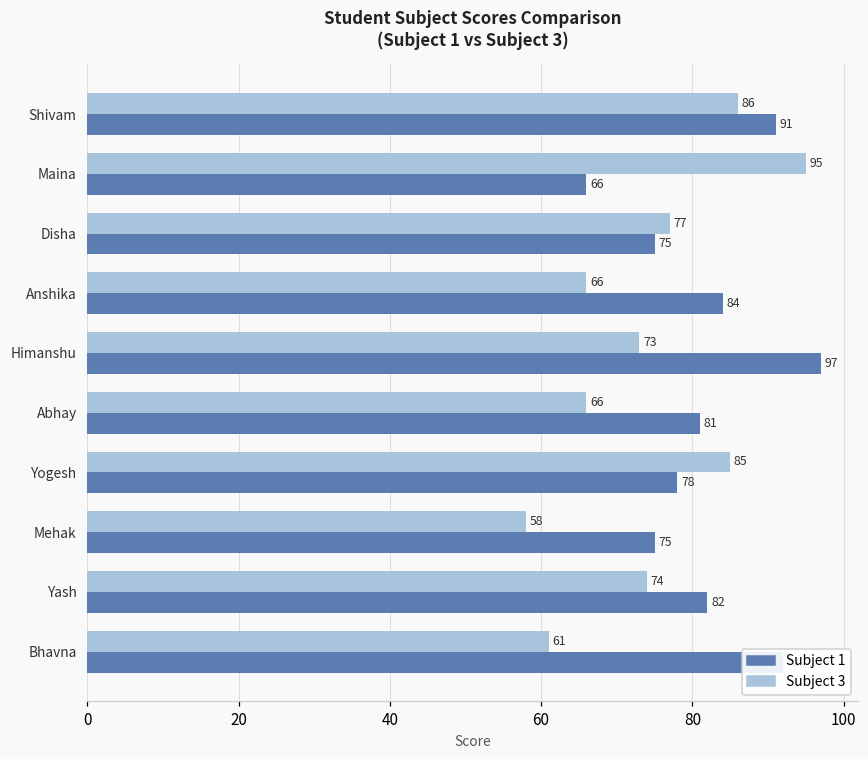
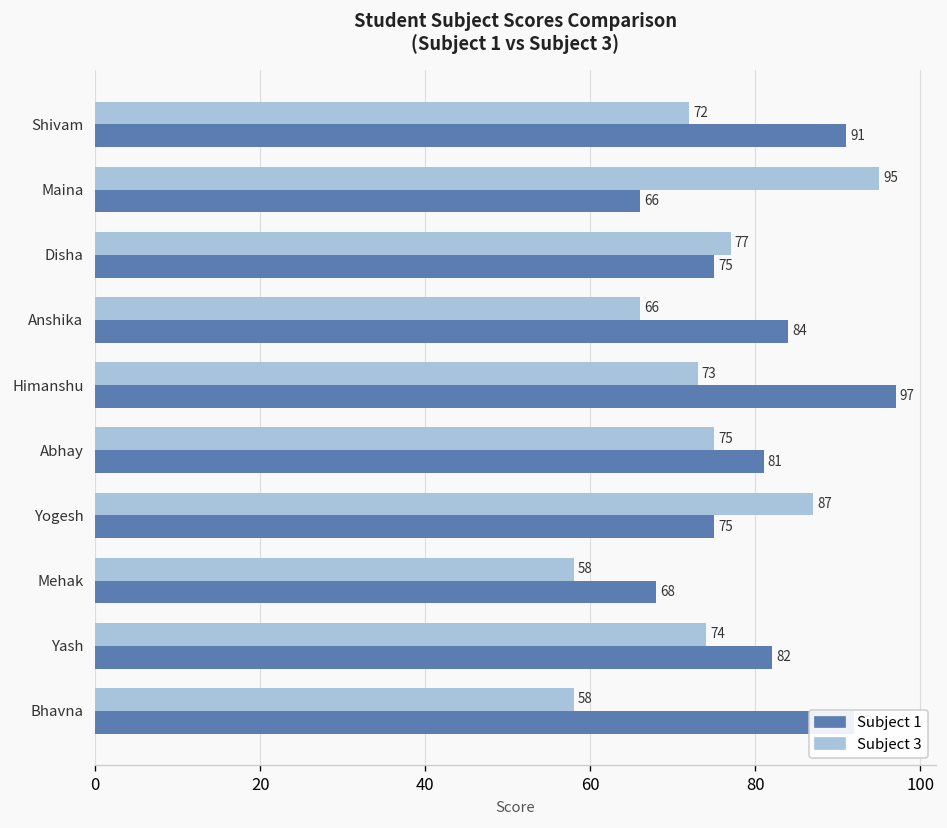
Subject 3, Shivam: 86 -> 72
Subject 3, Abhay: 66 -> 75
Subject 3, Yogesh: 85 -> 87
Subject 1, Yogesh: 78 -> 75
Subject 1, Mehak: 75 -> 68
Subject 3, Bhavna: 61 -> 58
